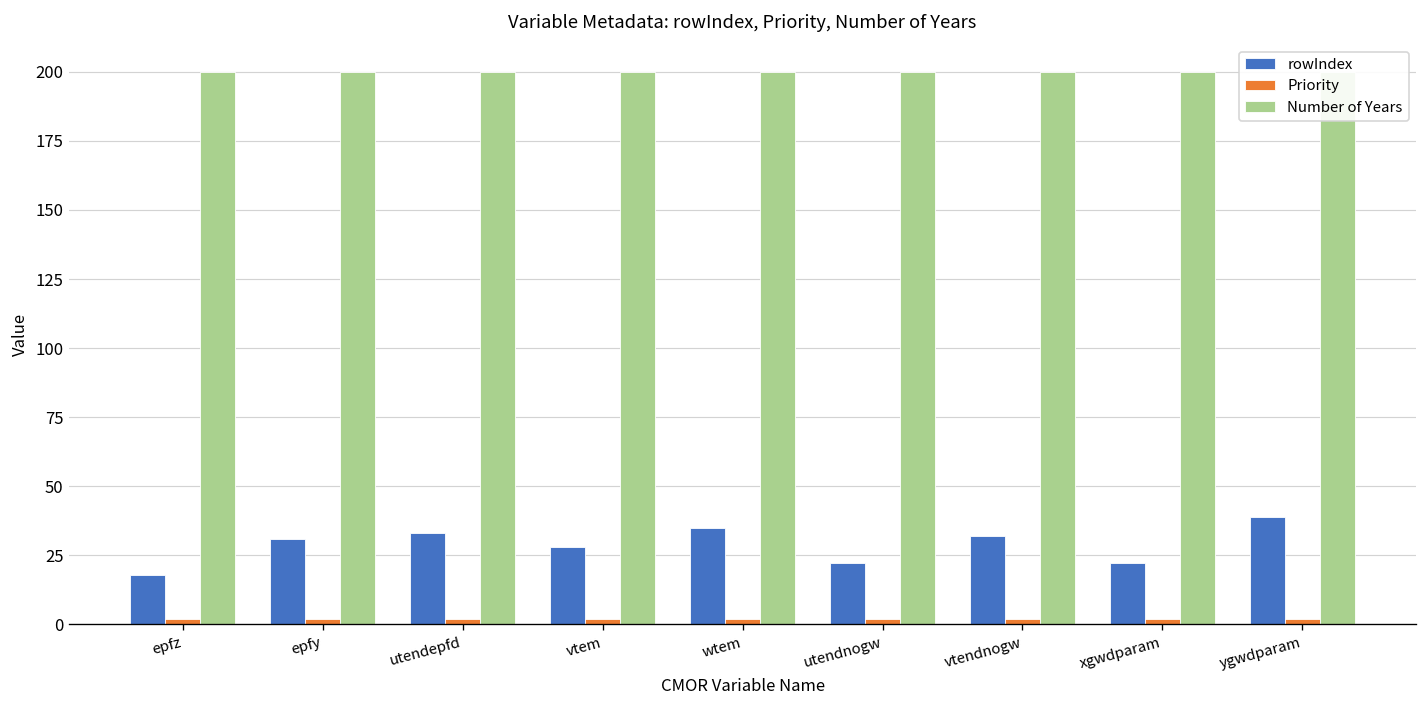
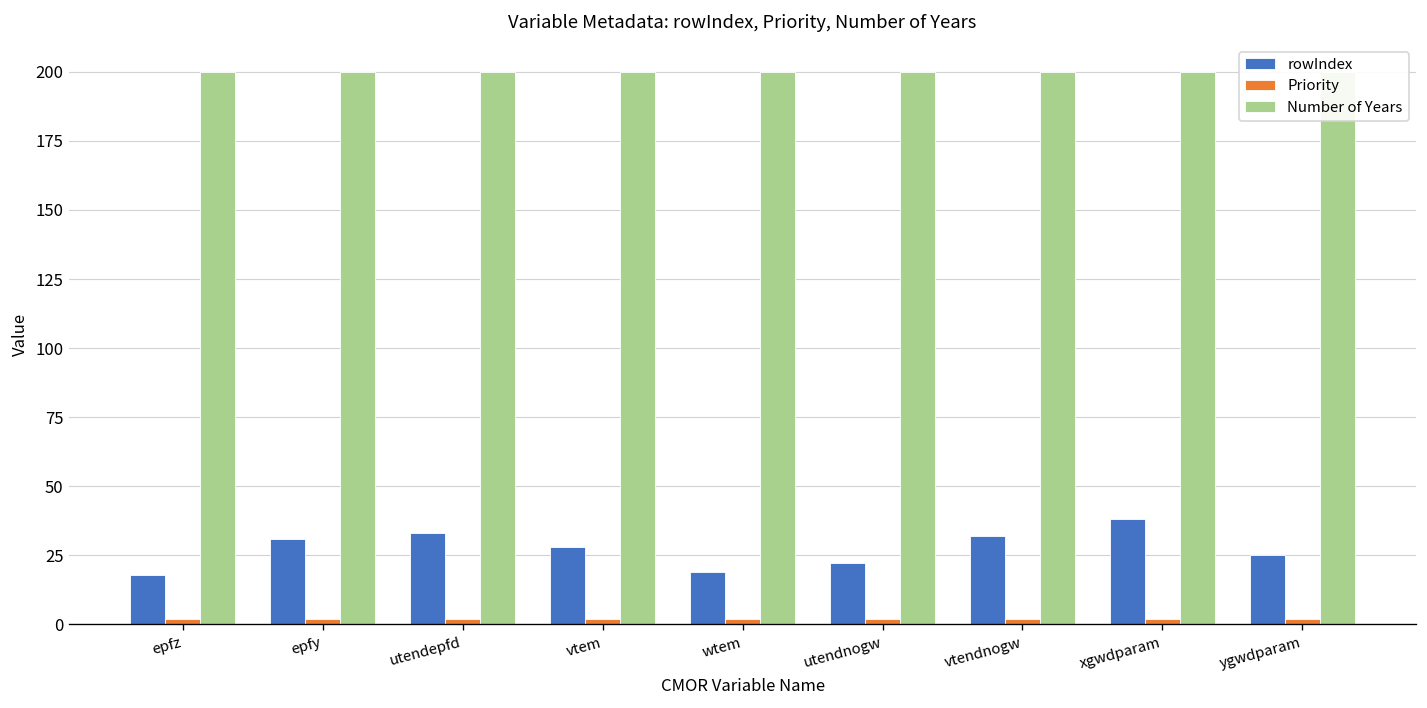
rowIndex, wtem: 35 -> 19
rowIndex, xgwdparam: 22 -> 38
rowIndex, ygwdparam: 39 -> 25
